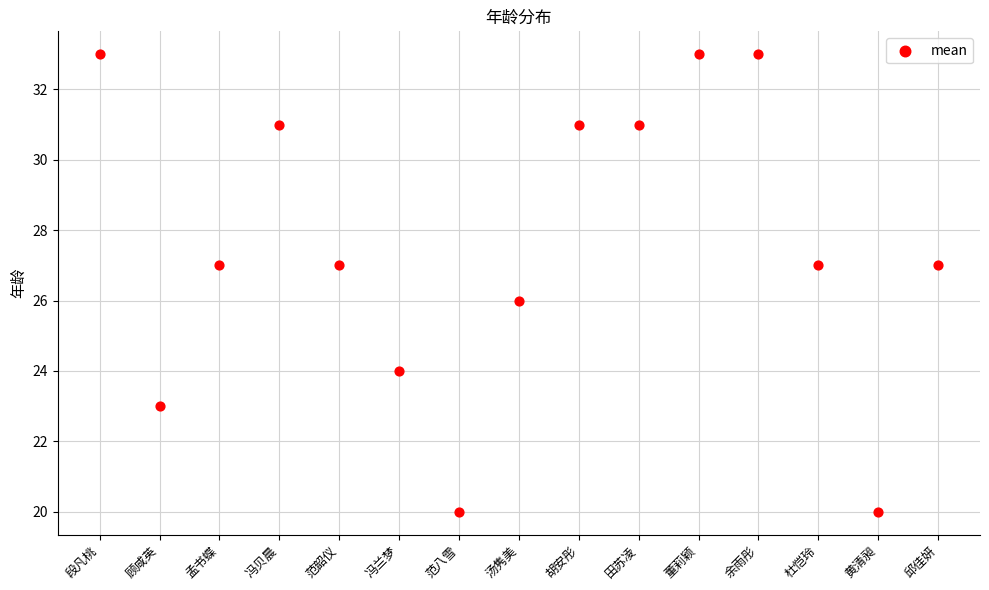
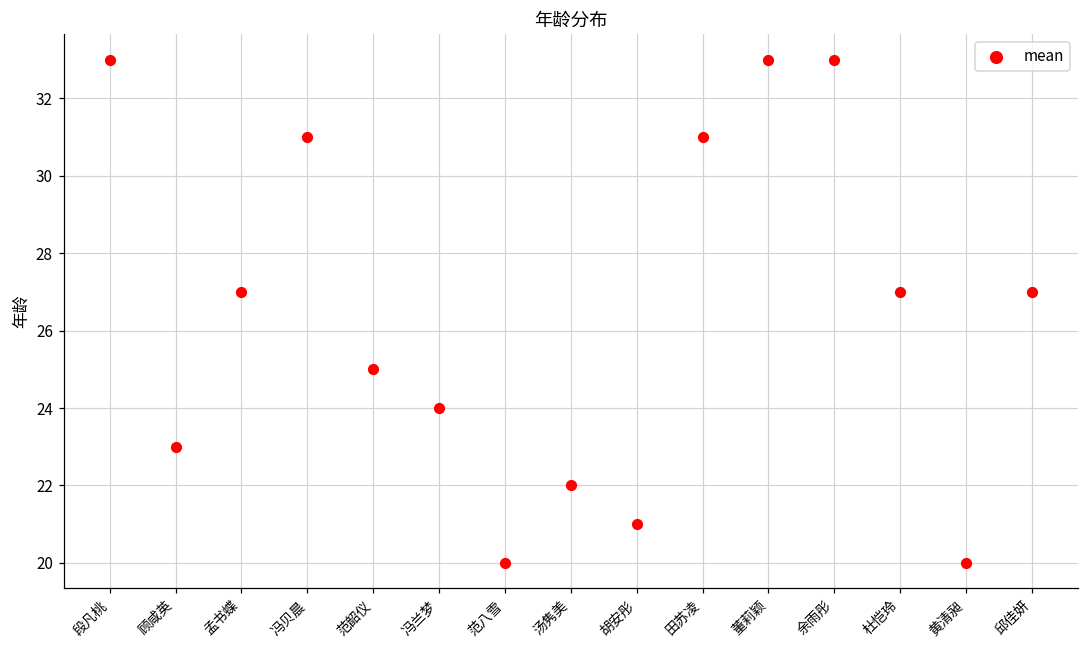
范韶仪: 27 -> 25
汤隽美: 26 -> 22
胡安彤: 31 -> 21
